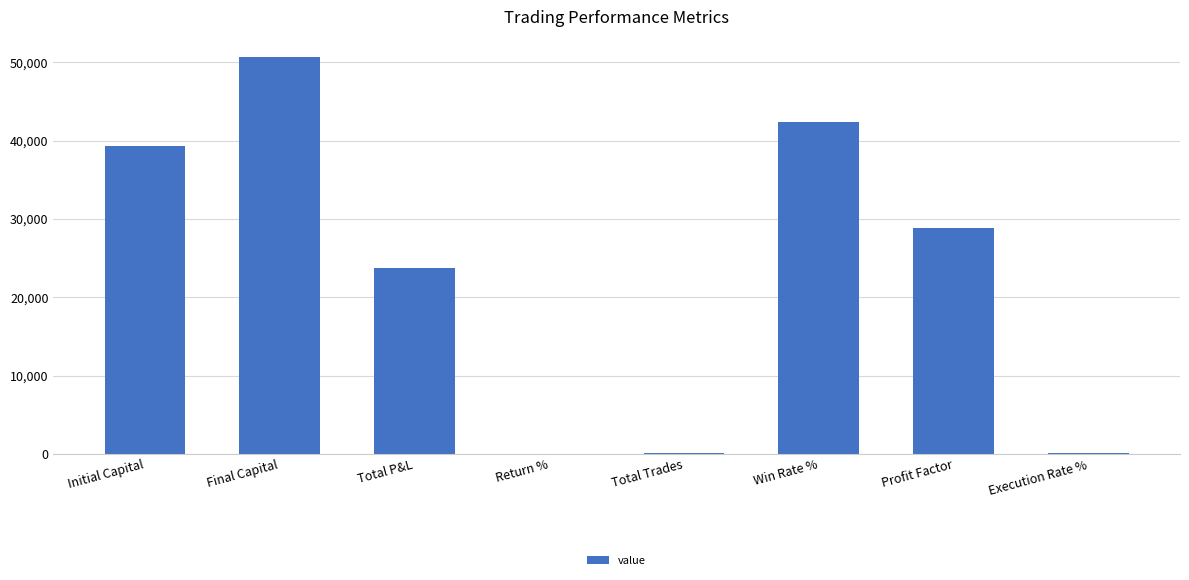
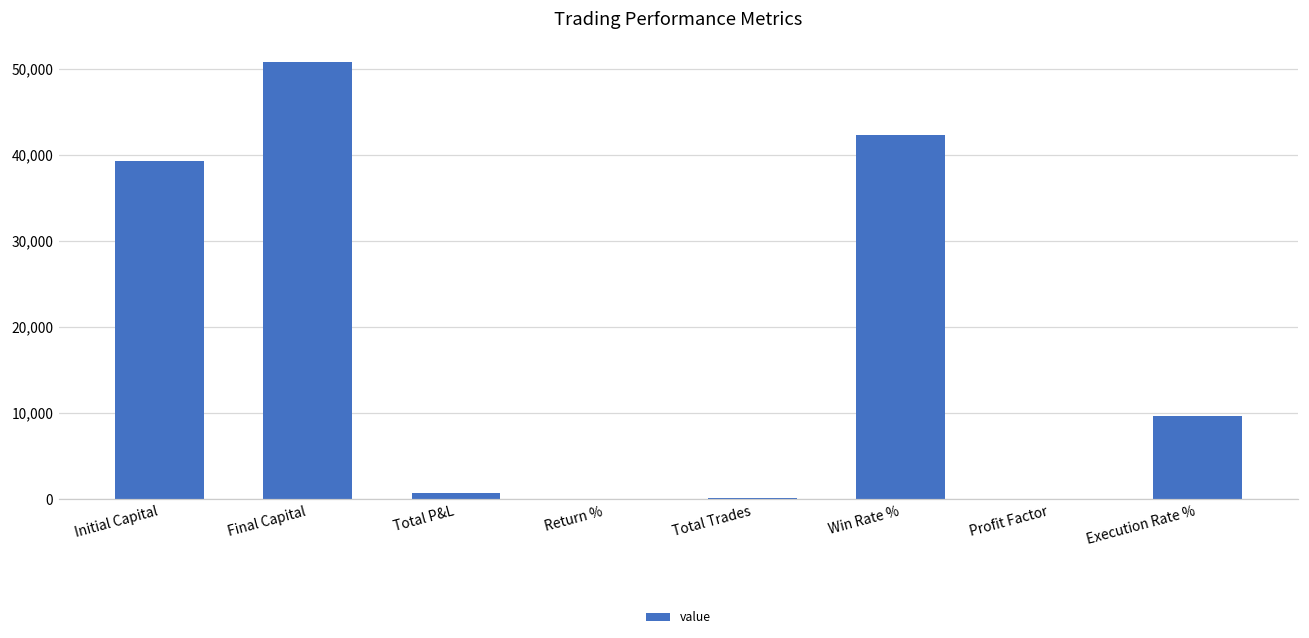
Total P&L: 24,000 -> 1,000
Profit Factor: 29,000 -> 0
Execution Rate %: 0 -> 10,000
